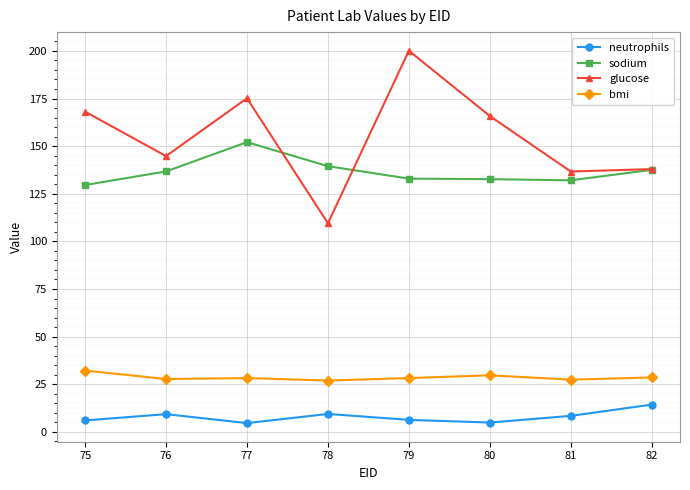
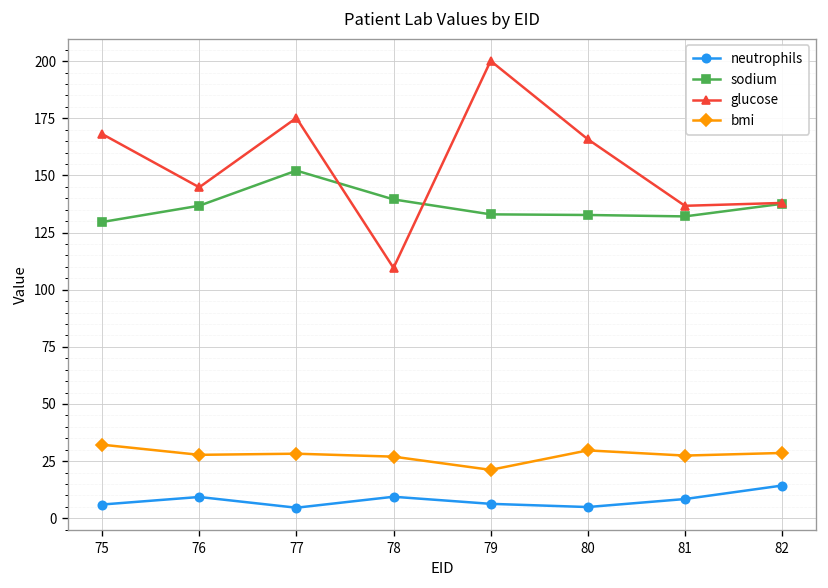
bmi, 79: 28 -> 21
